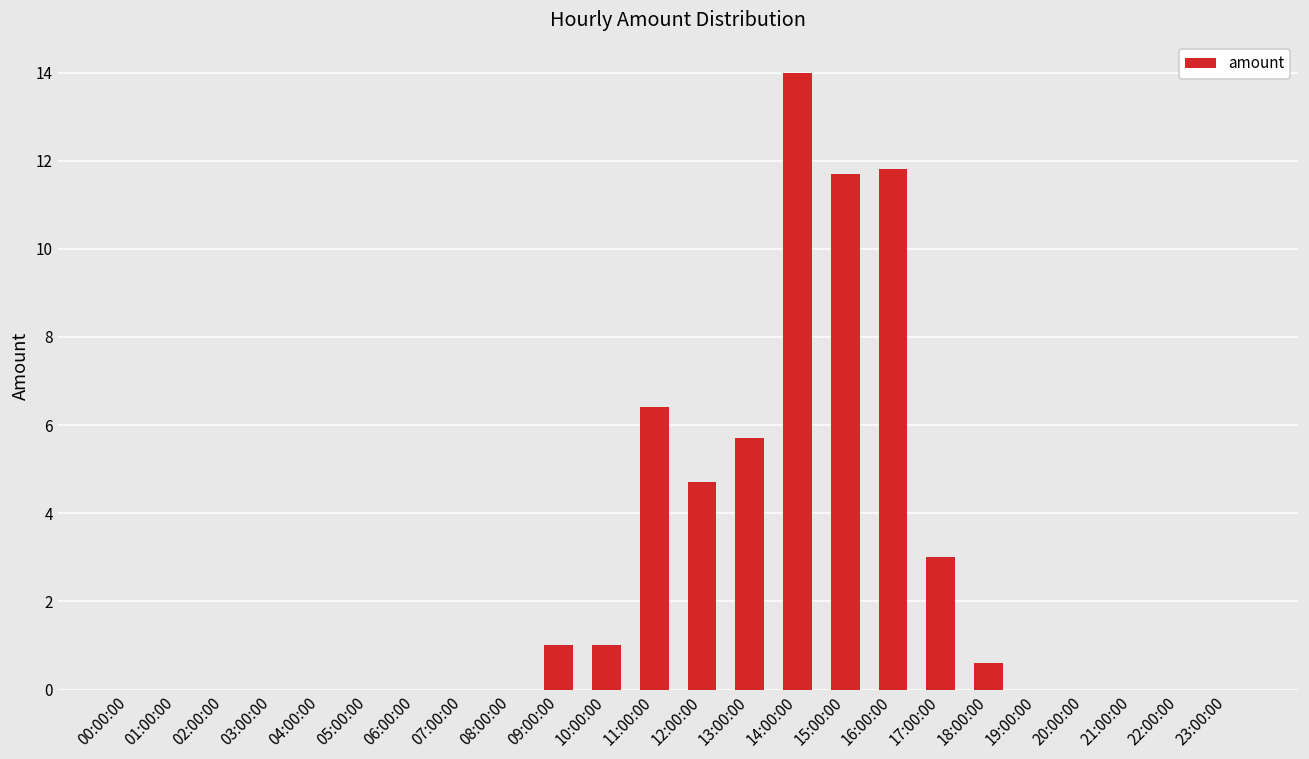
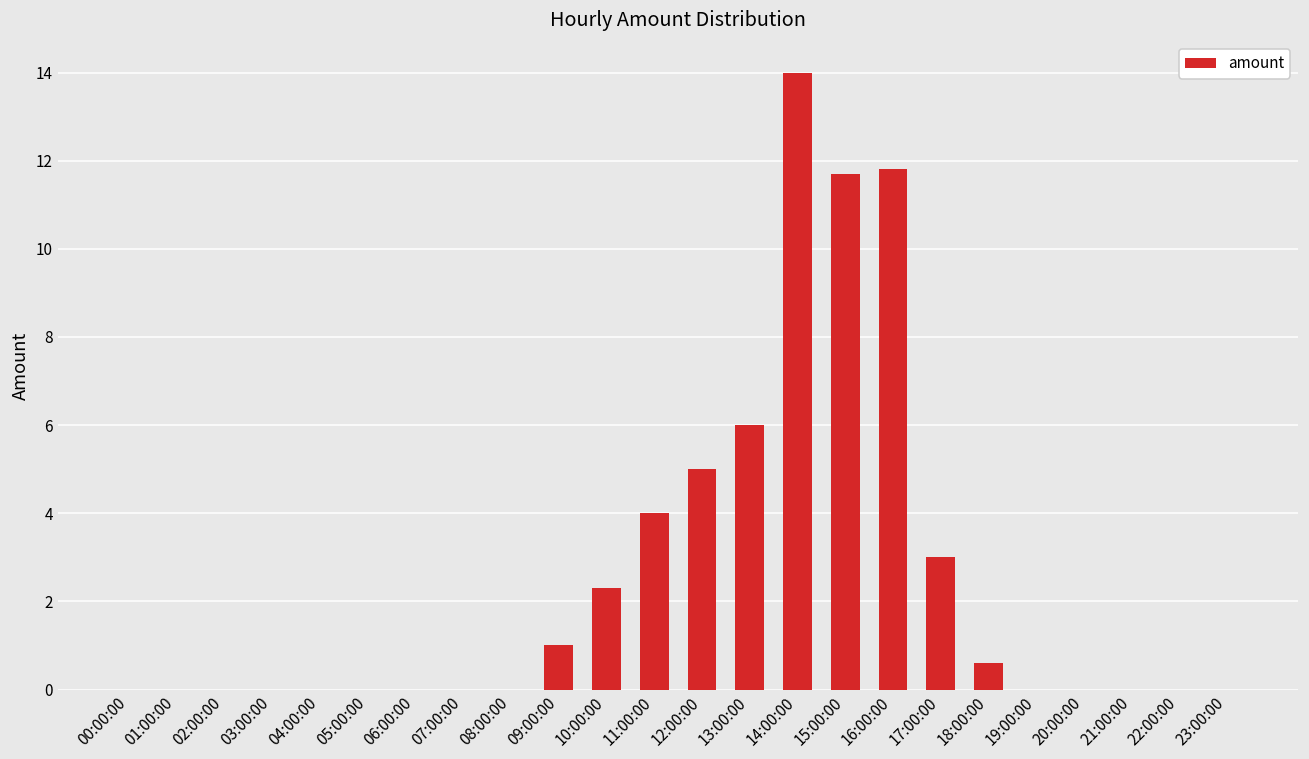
10:00:00: 1.0 -> 2.3
11:00:00: 6.4 -> 4.0
12:00:00: 4.7 -> 5.0
13:00:00: 5.7 -> 6.0
